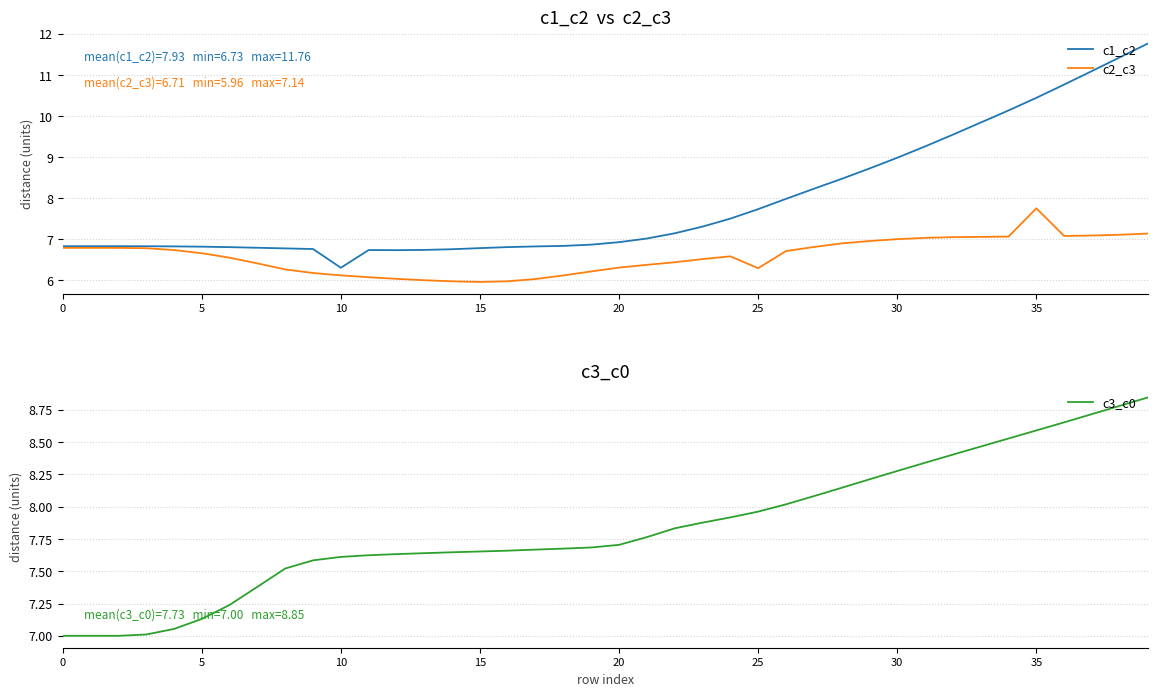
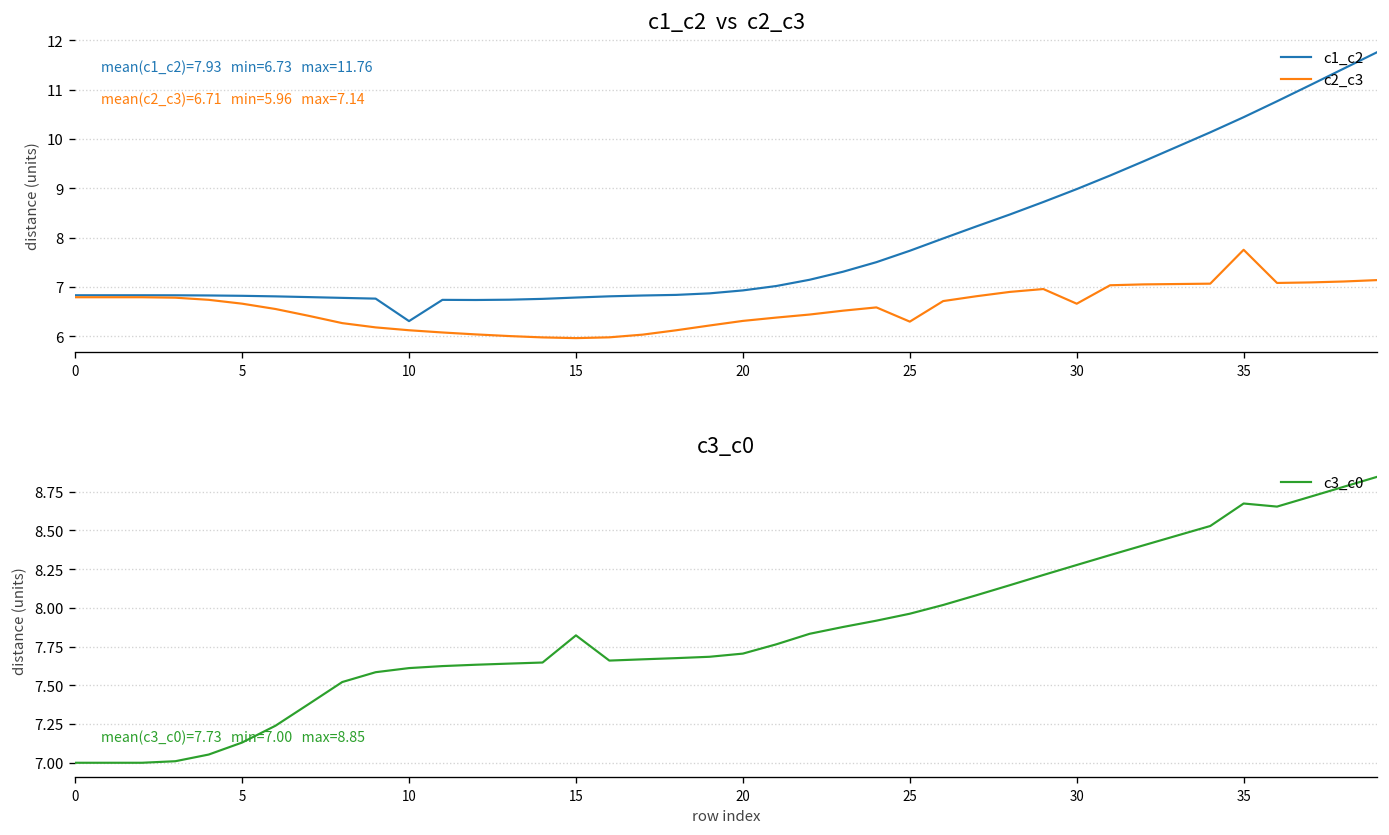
c1_c2 vs c2_c3, c2_c3, 30: 7.0 -> 6.7
c3_c0, 15: 7.65 -> 7.82
c3_c0, 35: 8.59 -> 8.67
